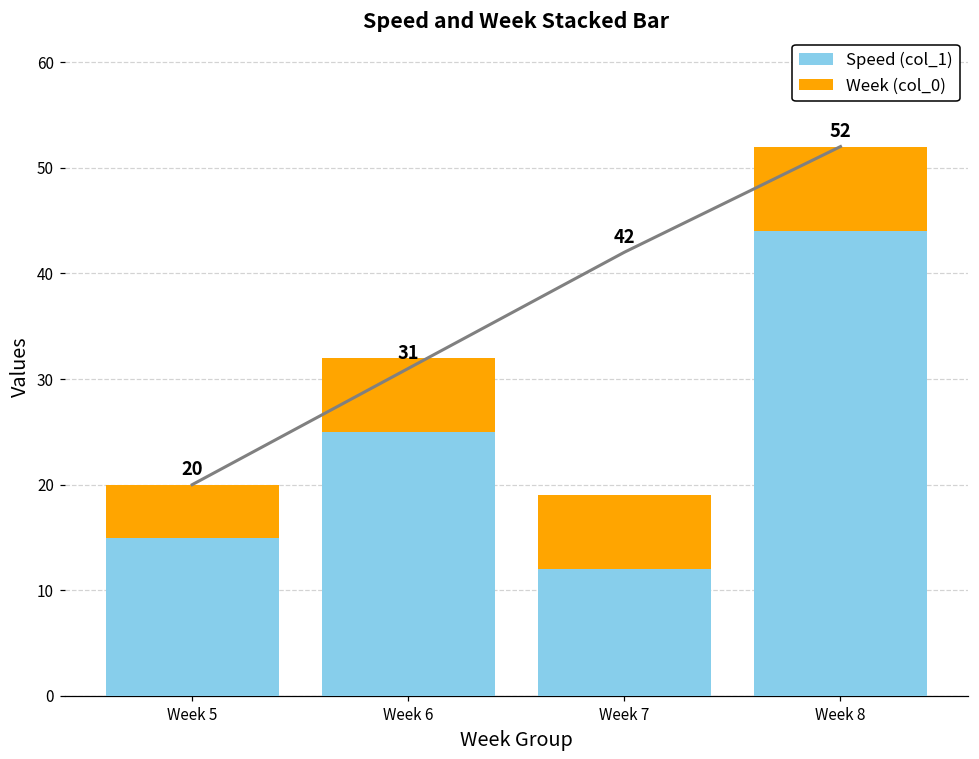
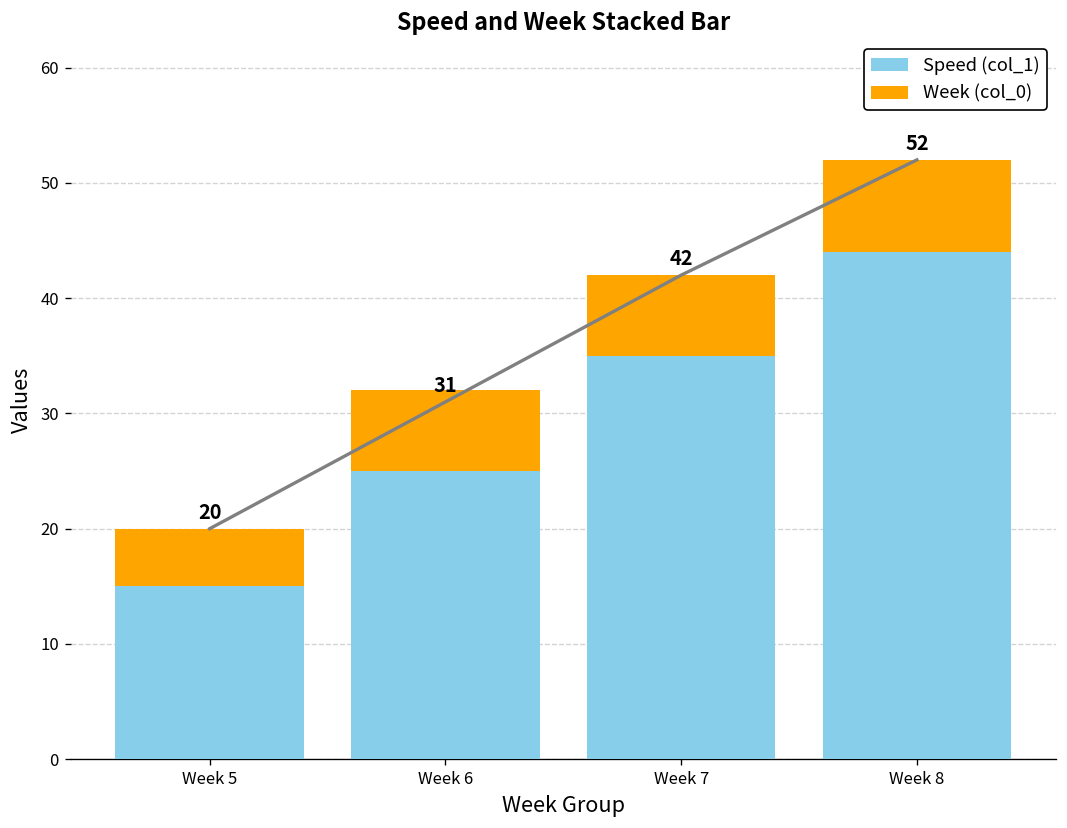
Speed (col_1), Week 7: 12 -> 35
